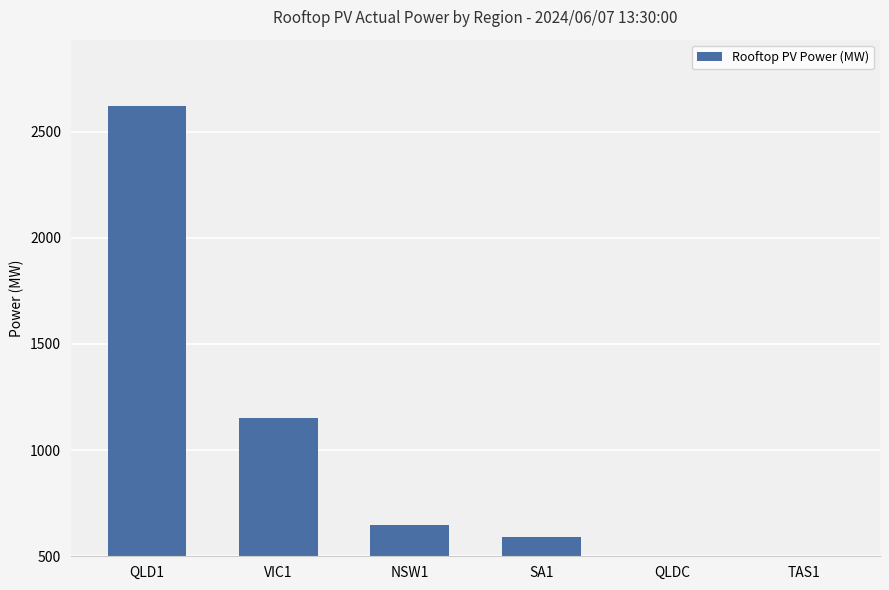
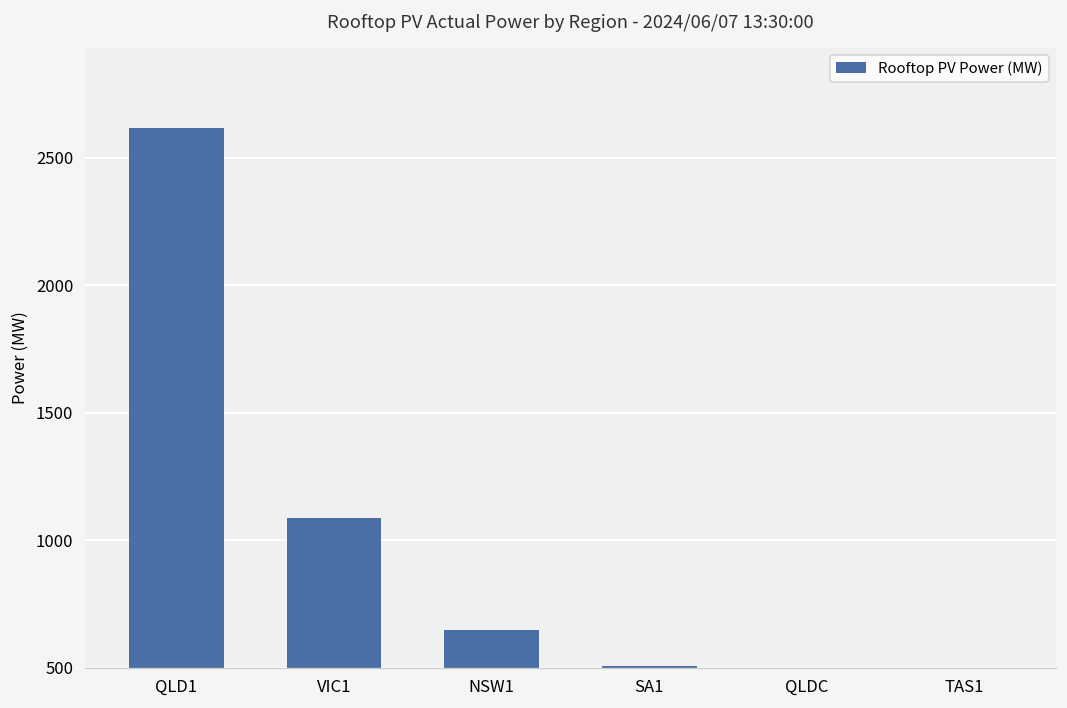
VIC1: 1150 -> 1090
SA1: 590 -> 510
